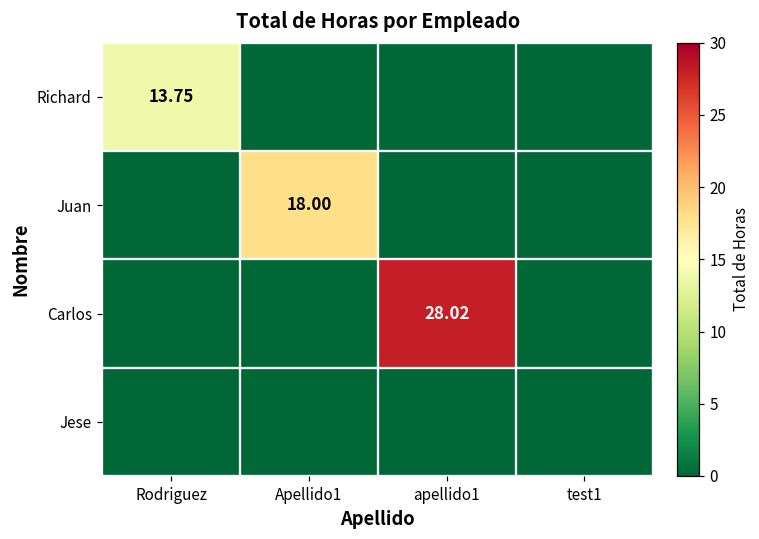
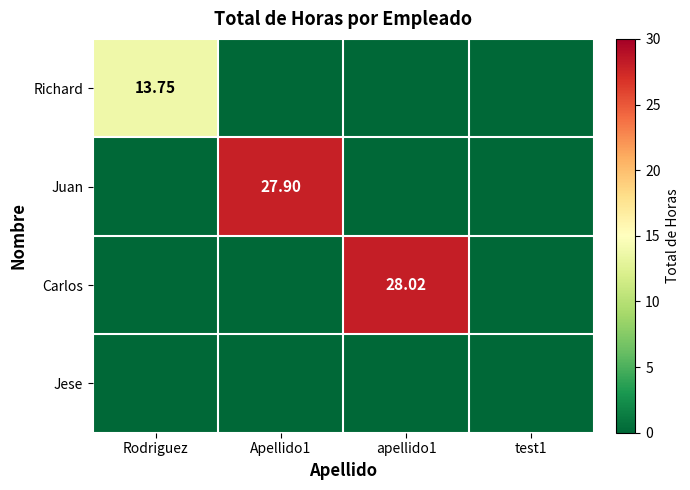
Juan, Apellido1: 18.00 -> 27.90
